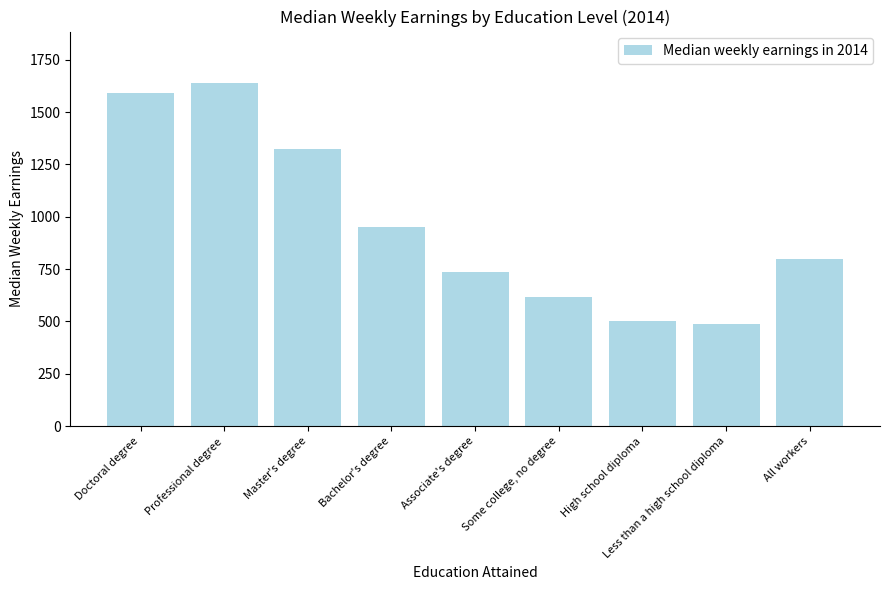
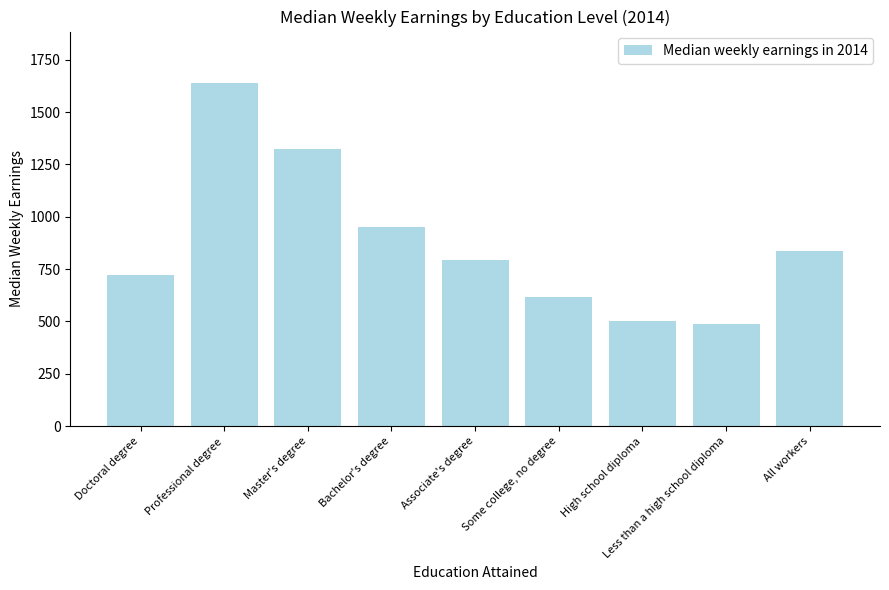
Doctoral degree: 1590 -> 720
Associate's degree: 740 -> 790
All workers: 800 -> 840
